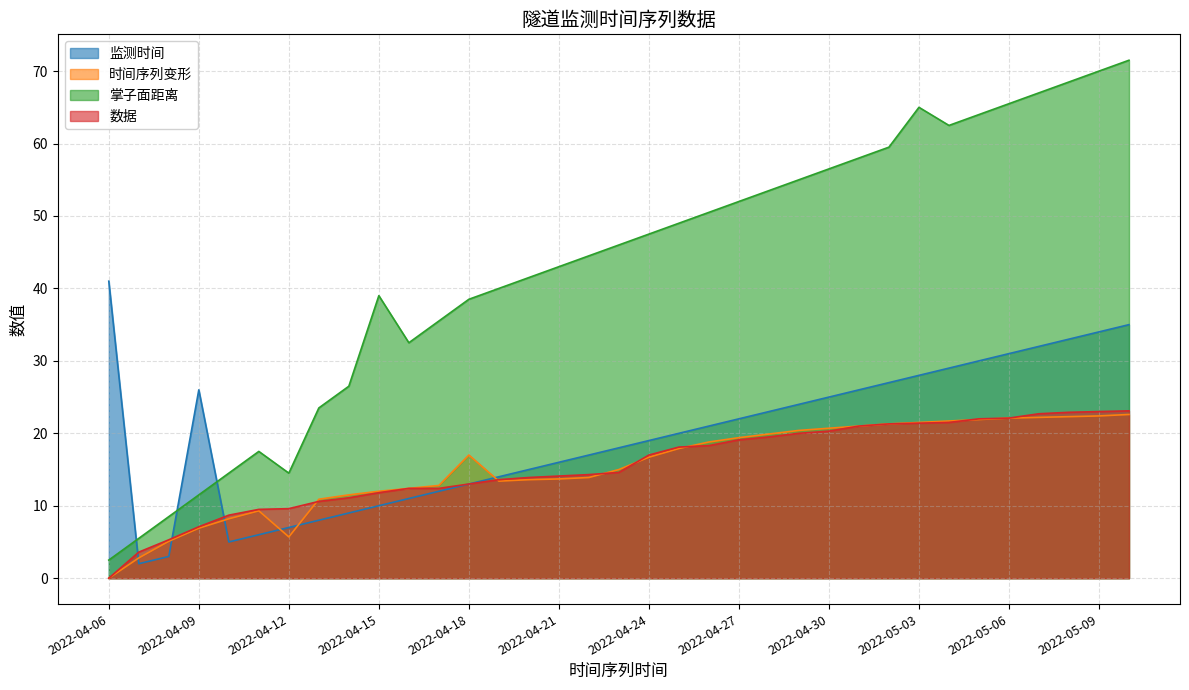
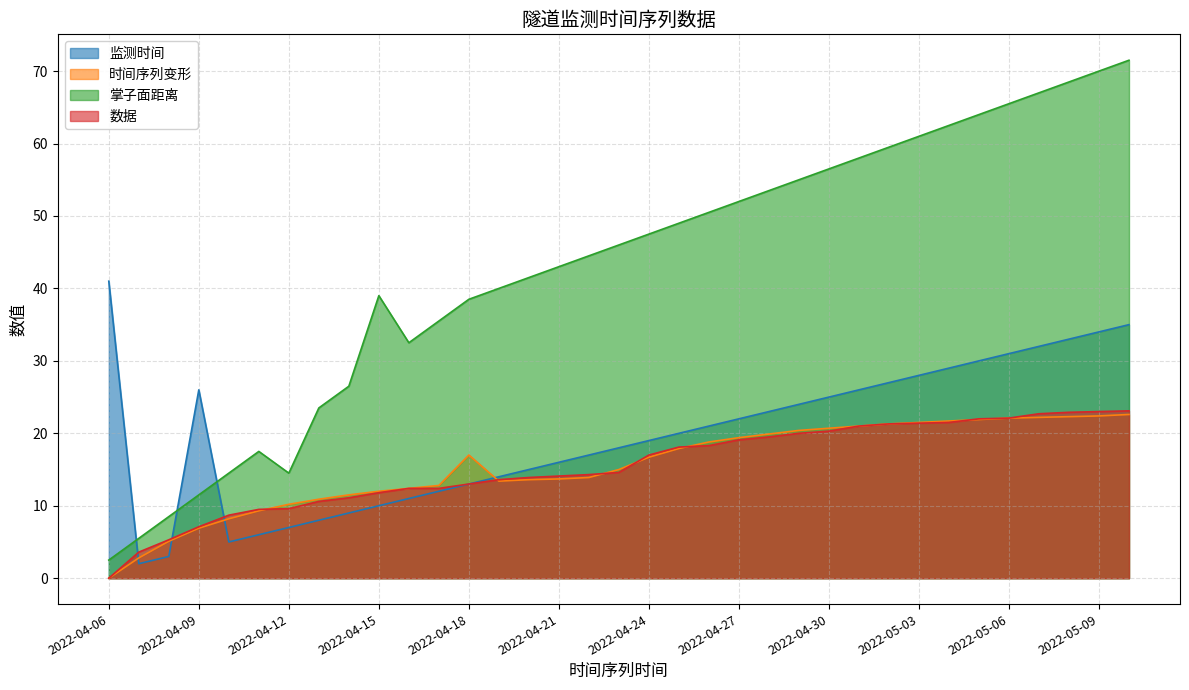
时间序列变形, 2022-04-12: 6 -> 10
掌子面距离, 2022-05-03: 65 -> 61
